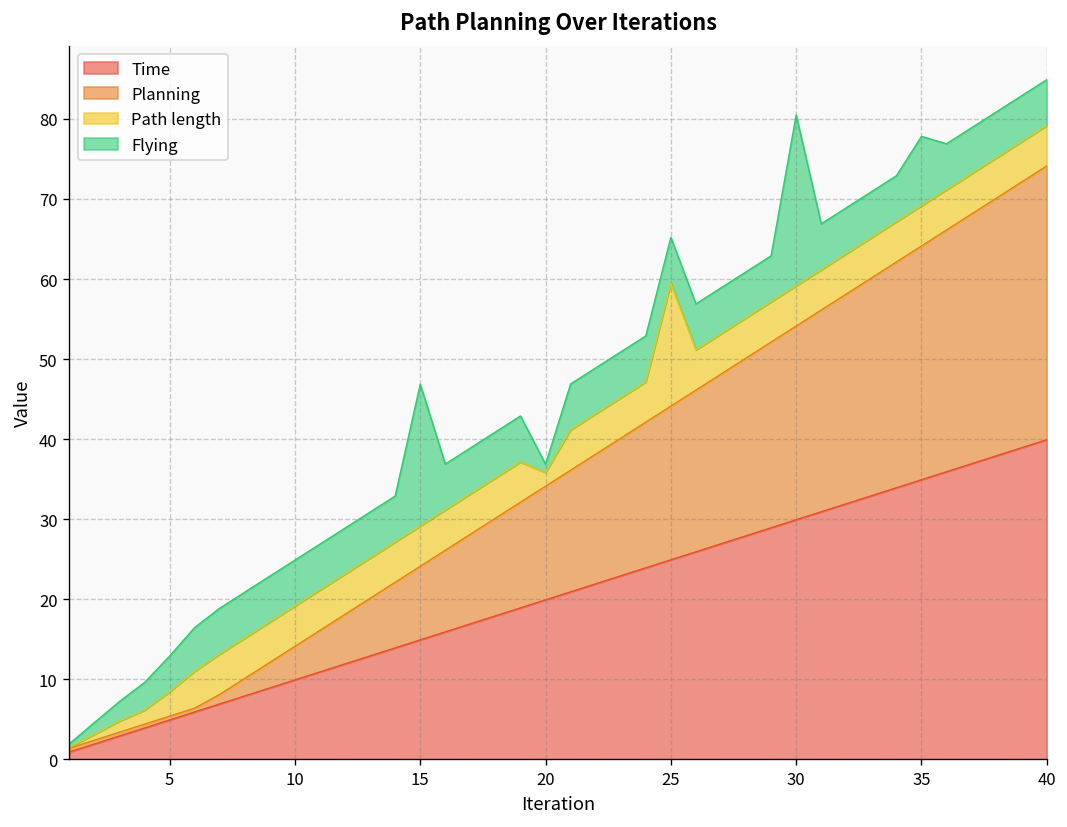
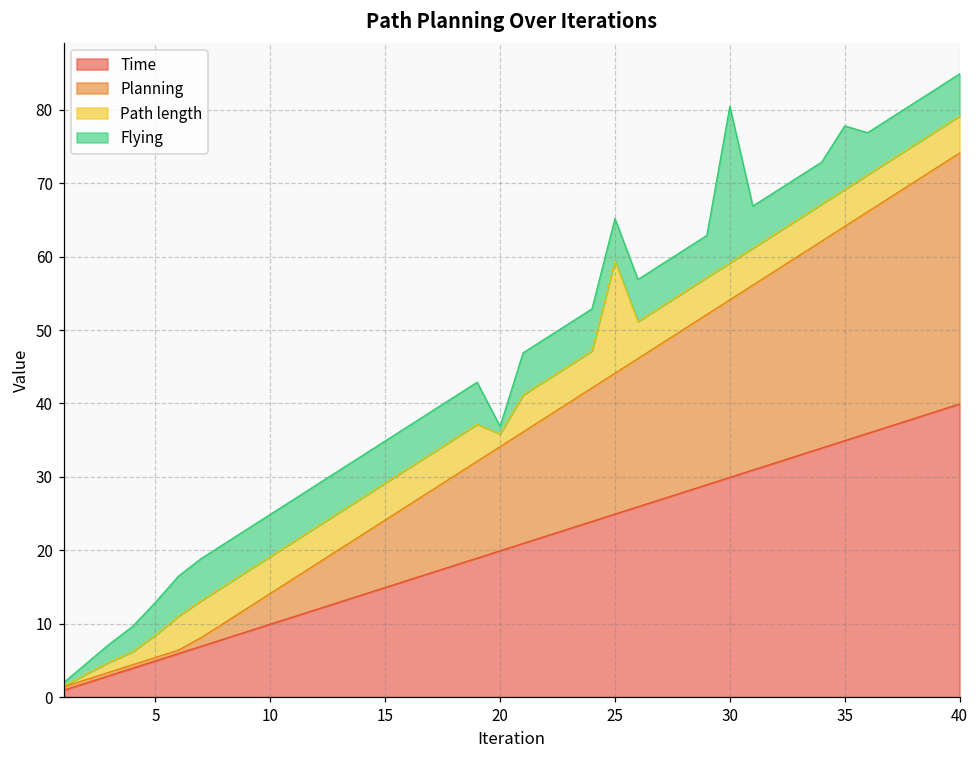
Flying, 15: 18 -> 6
